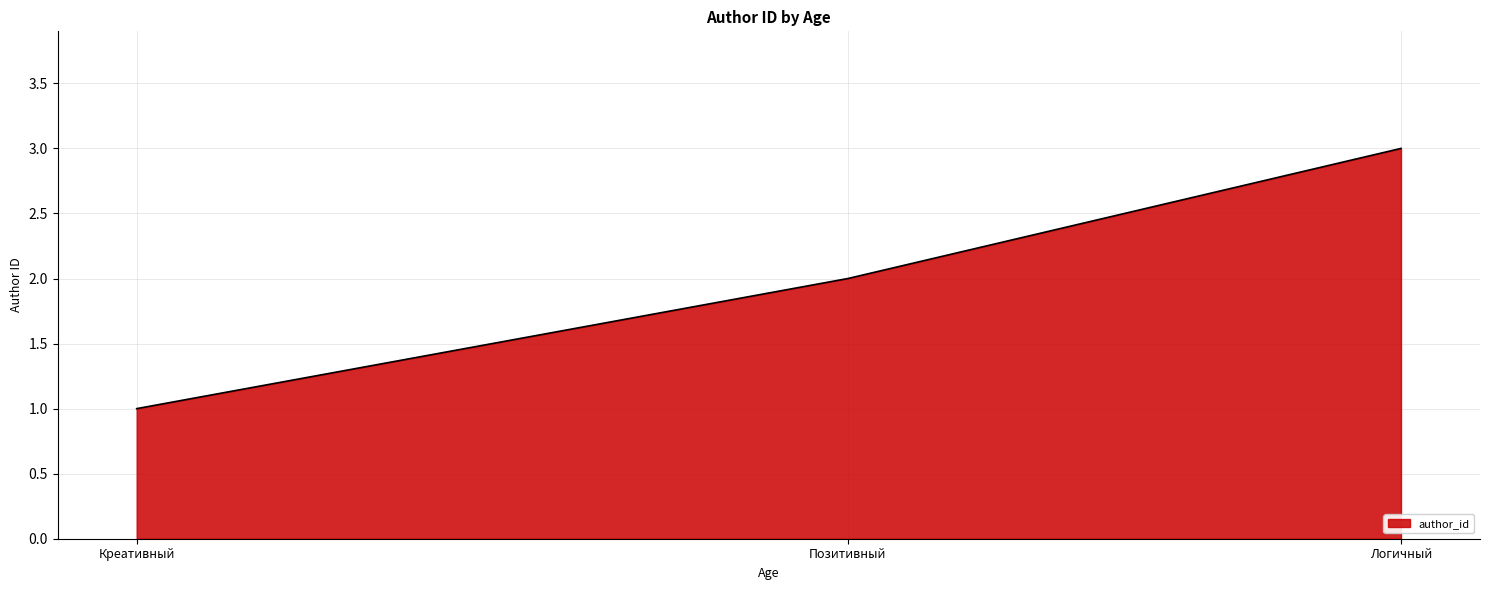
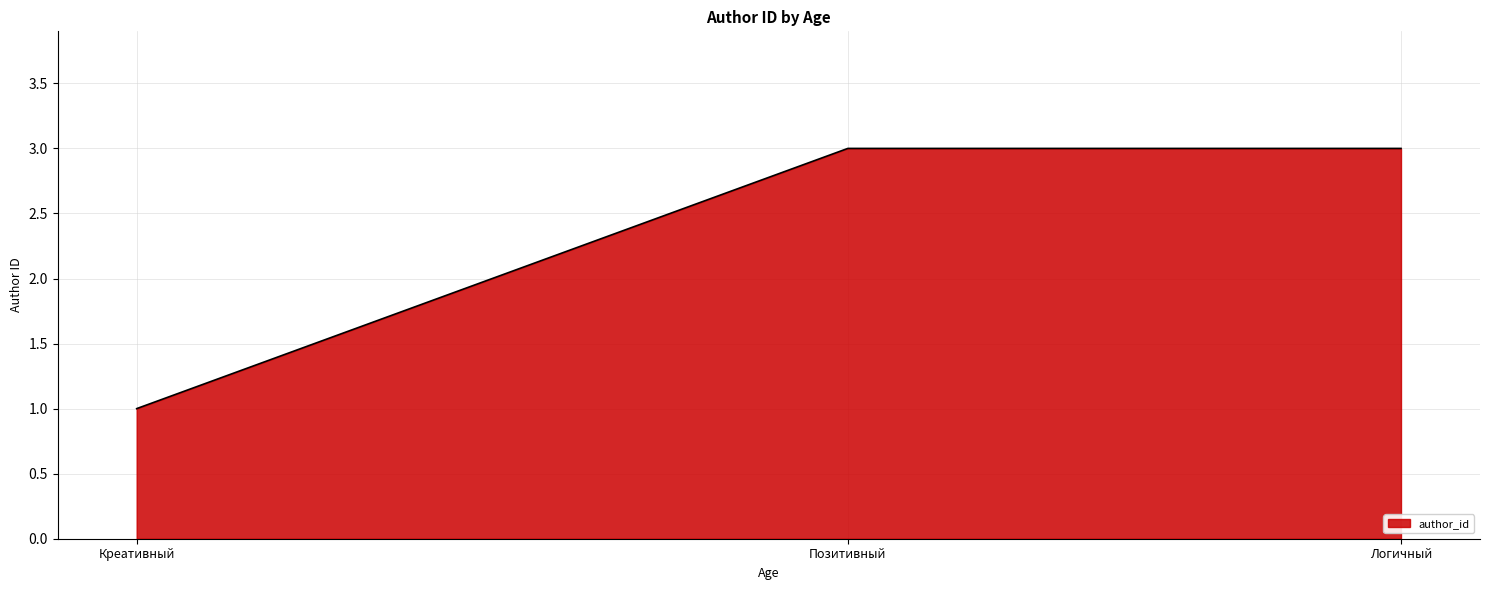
Позитивный: 2 -> 3
